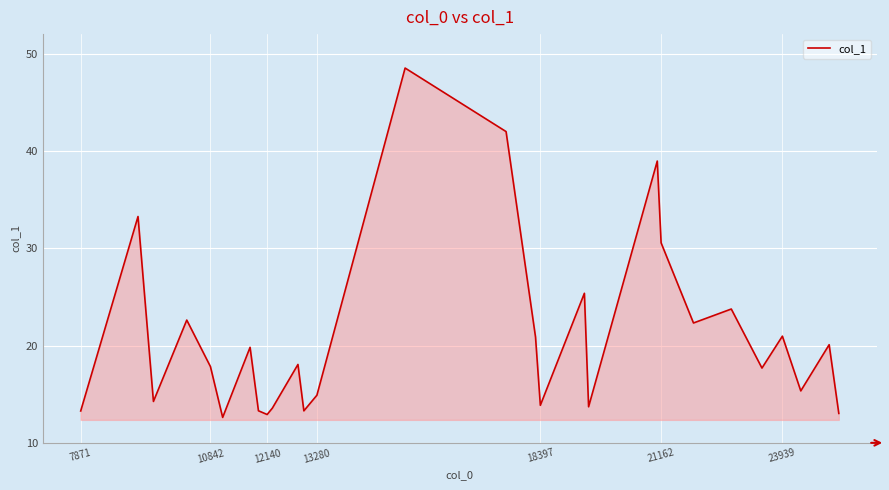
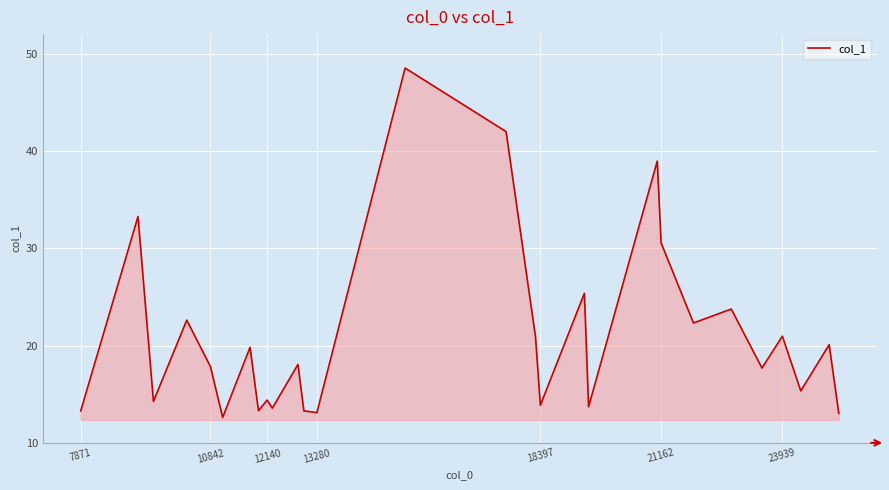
12140: 13 -> 14
13280: 15 -> 13
